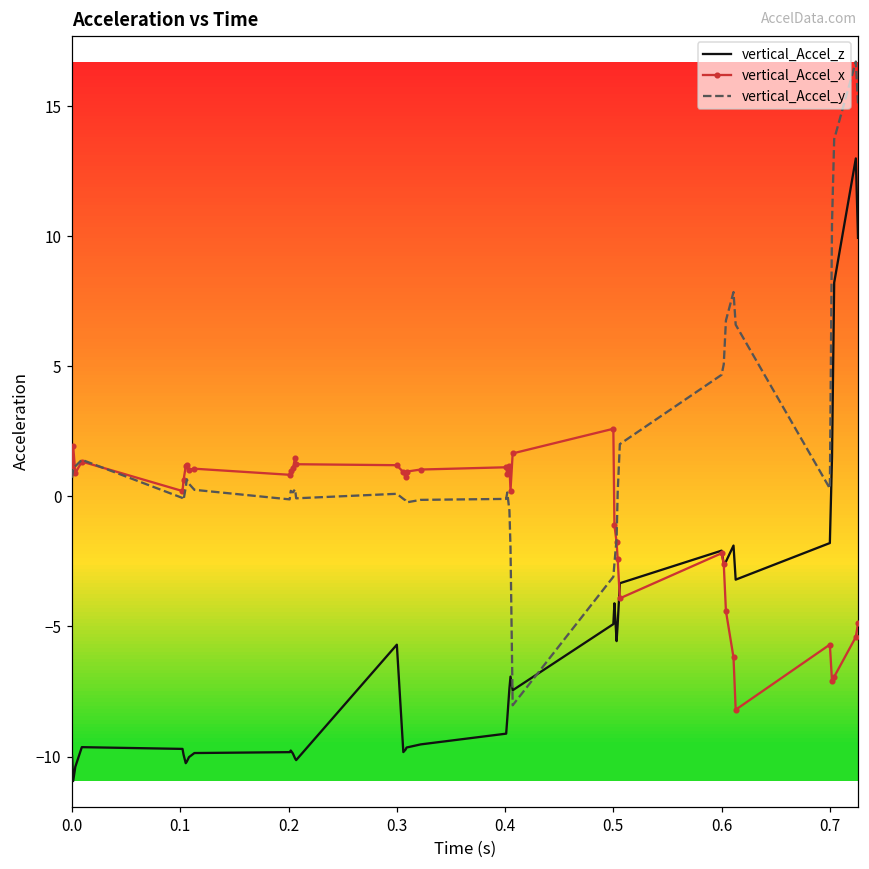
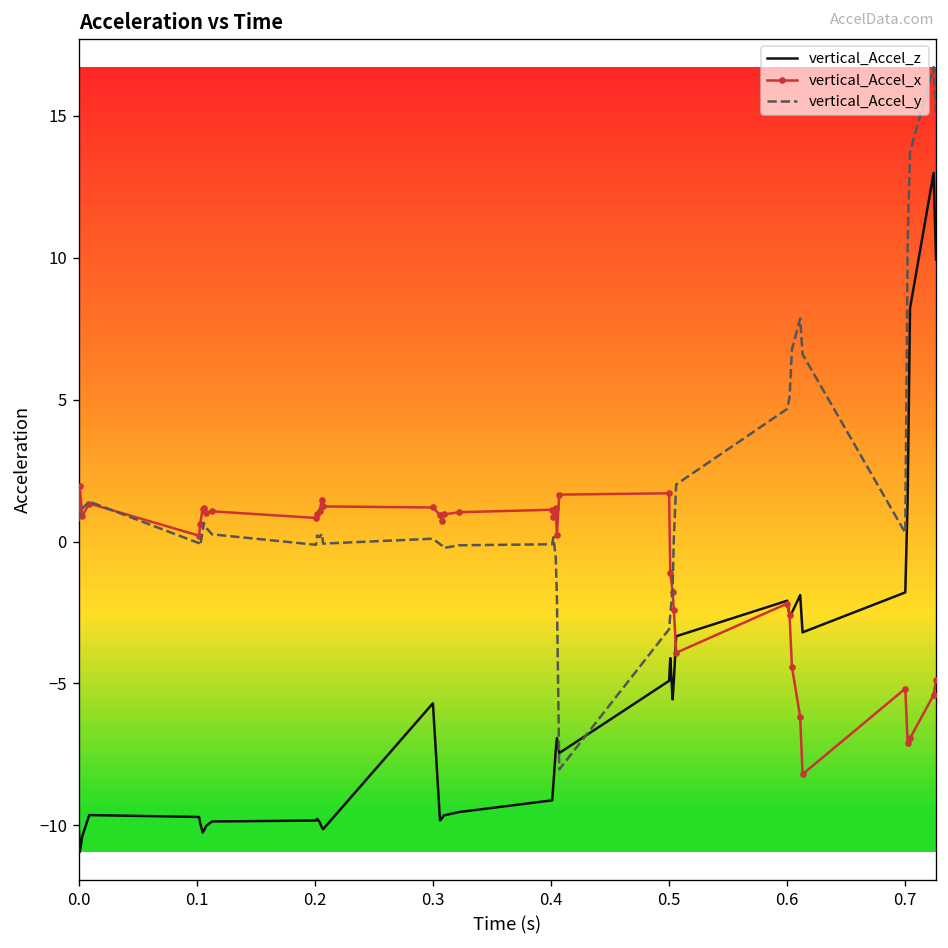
vertical_Accel_x, 0.5: 2.6 -> 1.7
vertical_Accel_x, 0.7: -5.7 -> -5.2
